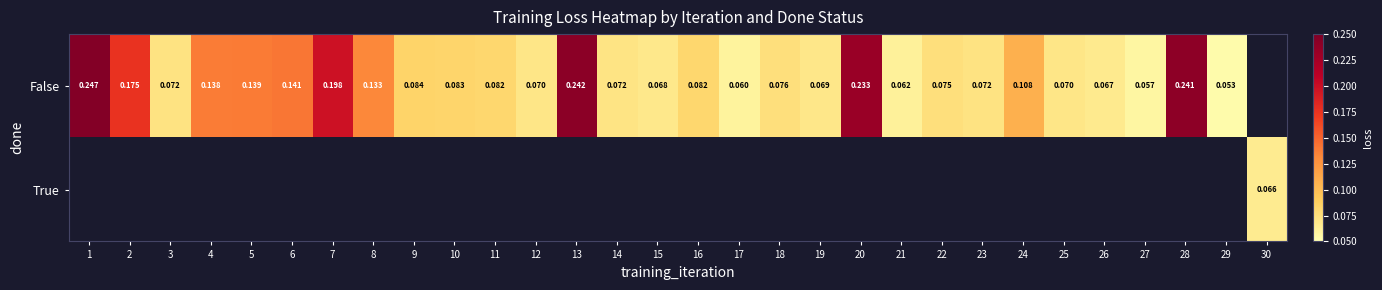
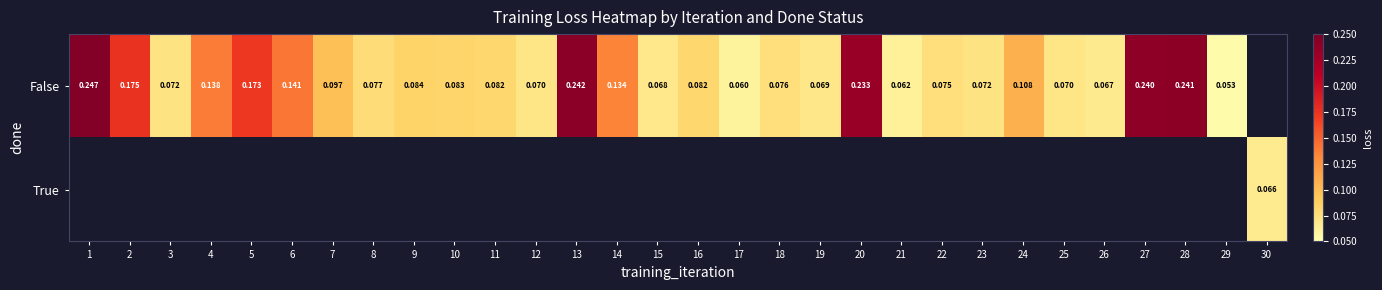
False, 5: 0.139 -> 0.173
False, 7: 0.198 -> 0.097
False, 8: 0.133 -> 0.077
False, 14: 0.072 -> 0.134
False, 27: 0.057 -> 0.240
